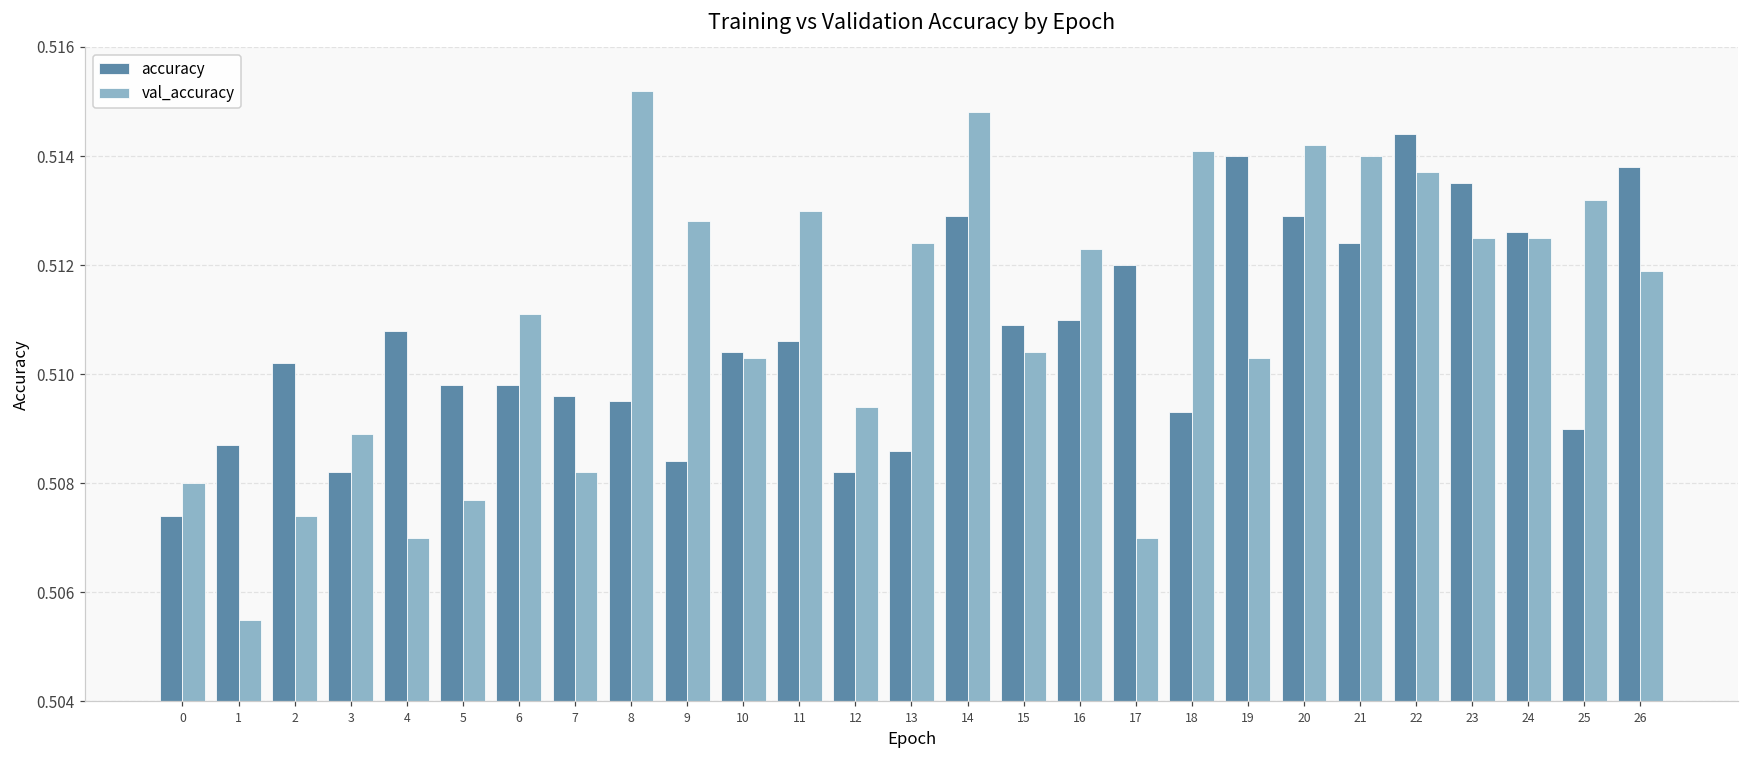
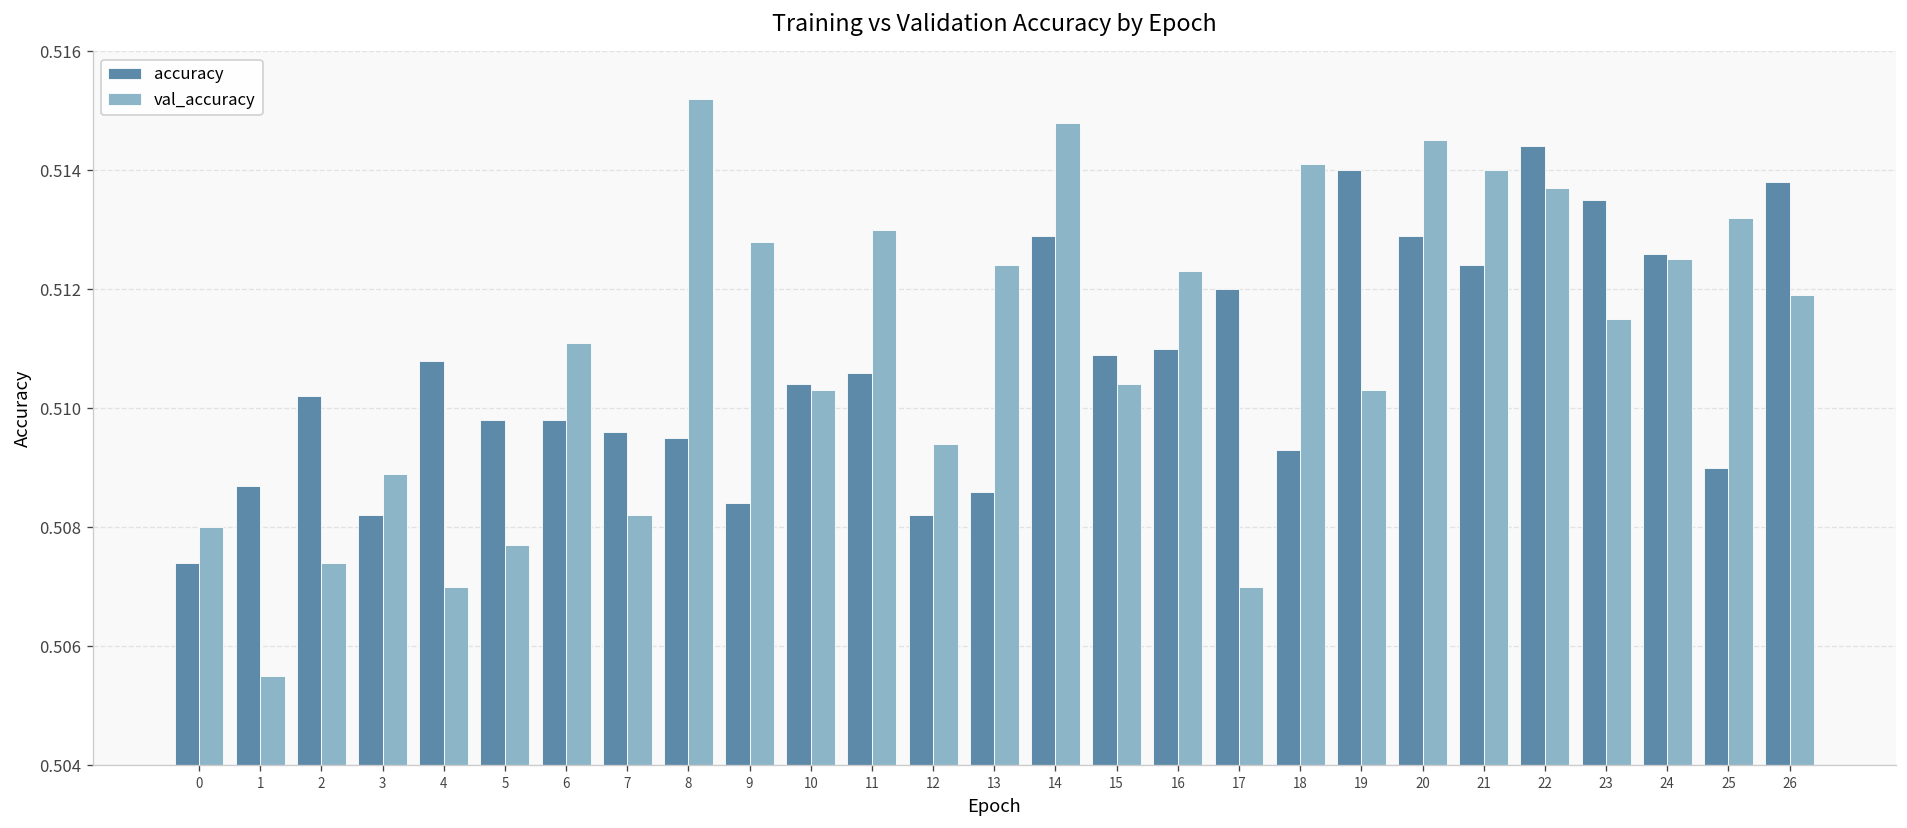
val_accuracy, 20: 0.5142 -> 0.5145
val_accuracy, 23: 0.5125 -> 0.5115
